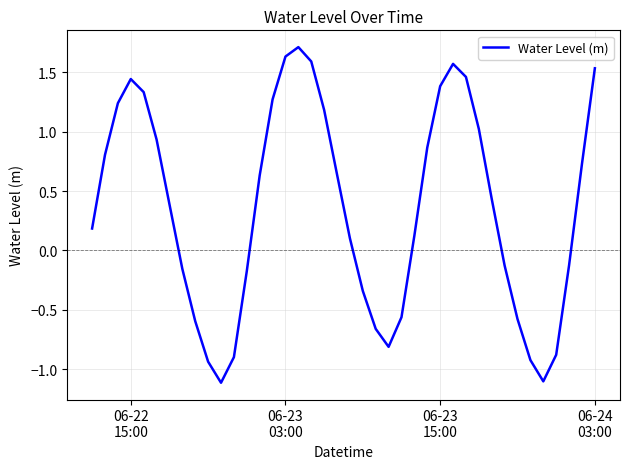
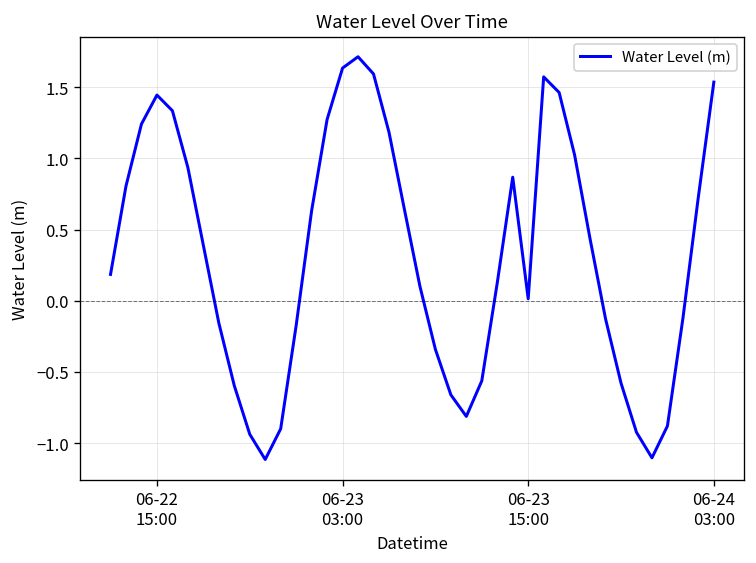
06-23 15:00: 1.38 -> 0.01
